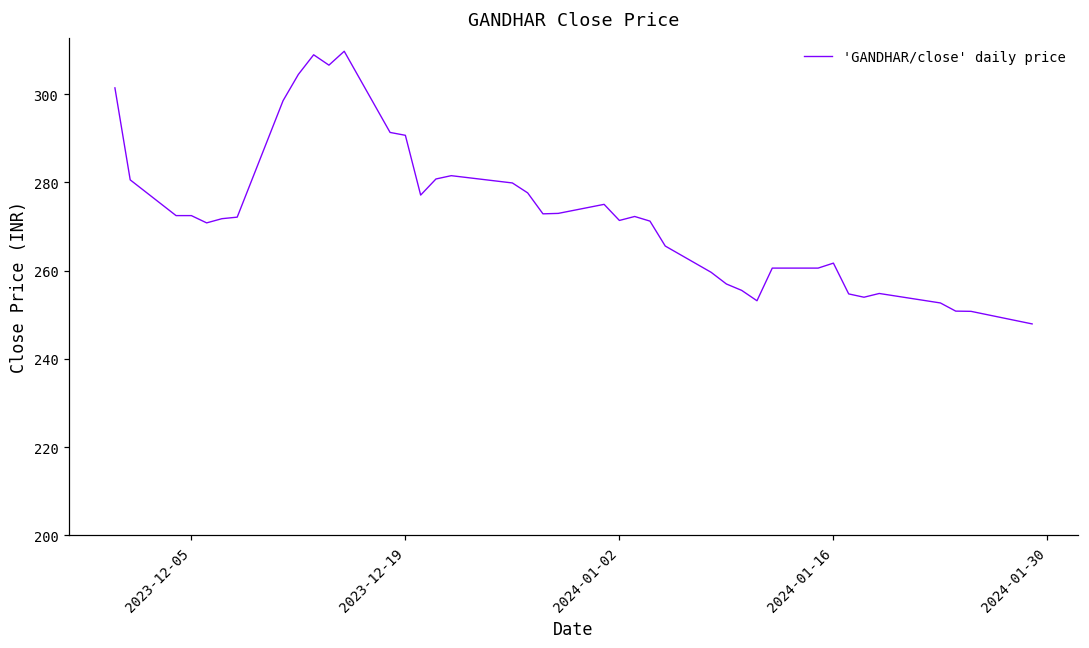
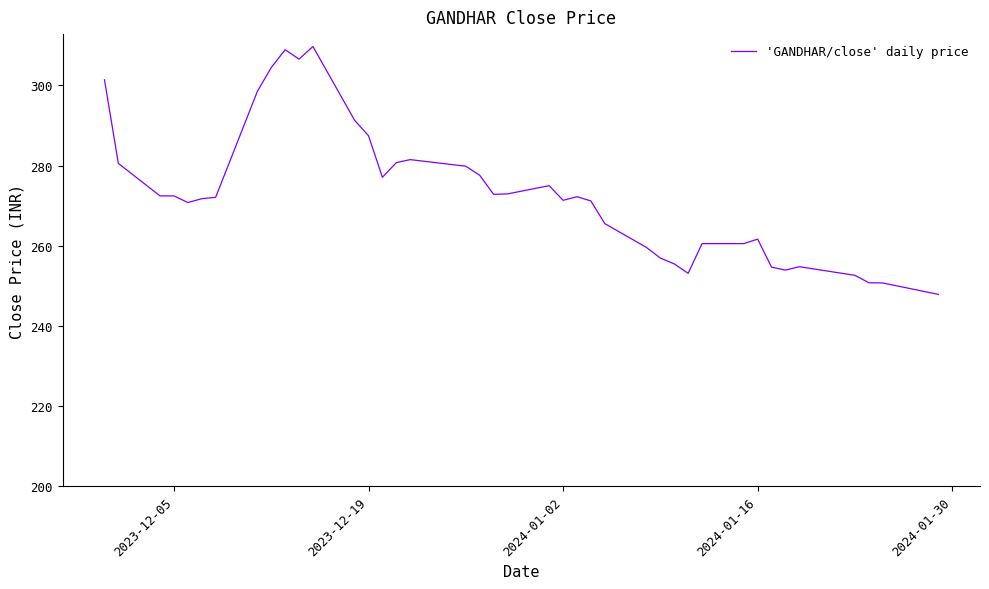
2023-12-19: 291 -> 287
